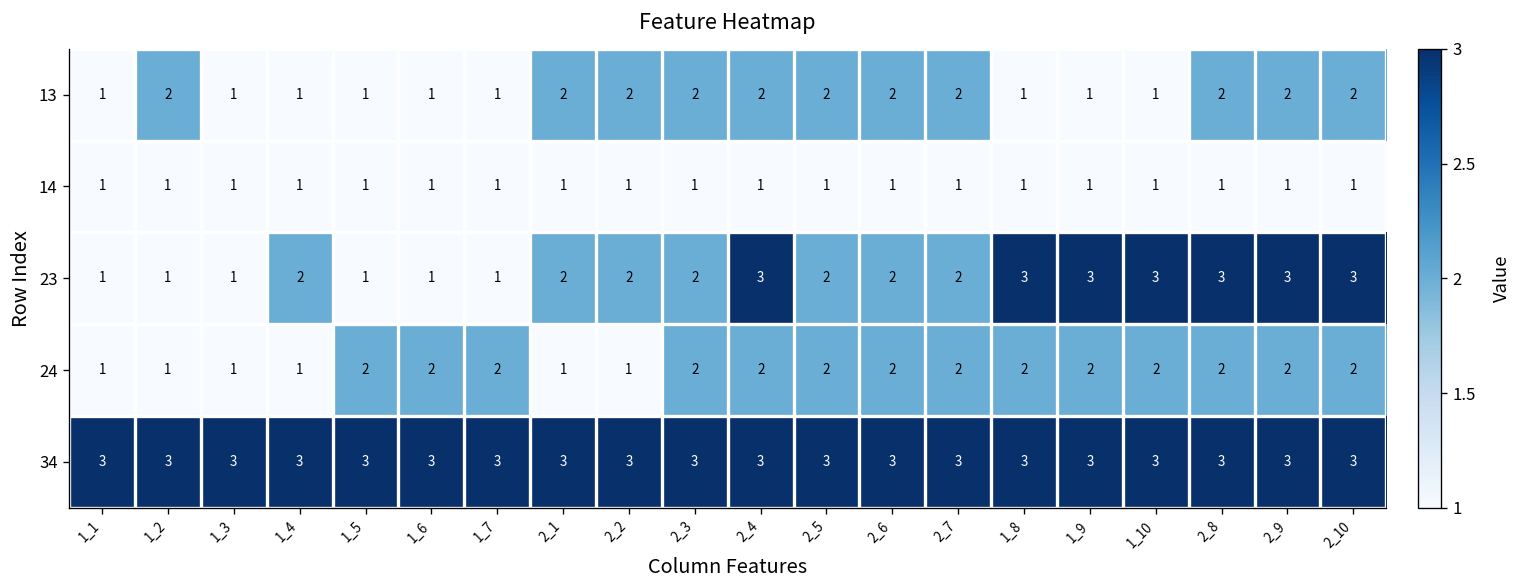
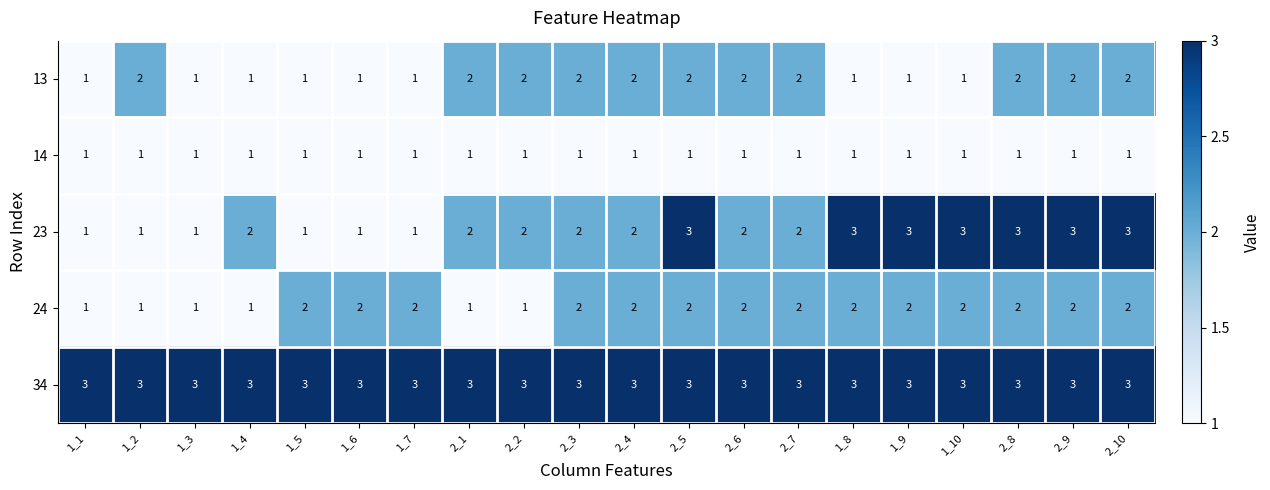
23, 2_4: 3 -> 2
23, 2_5: 2 -> 3
